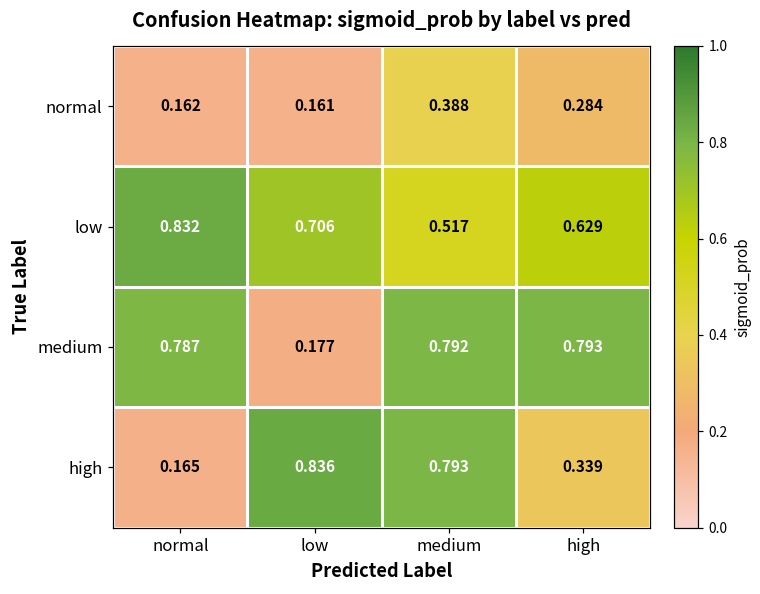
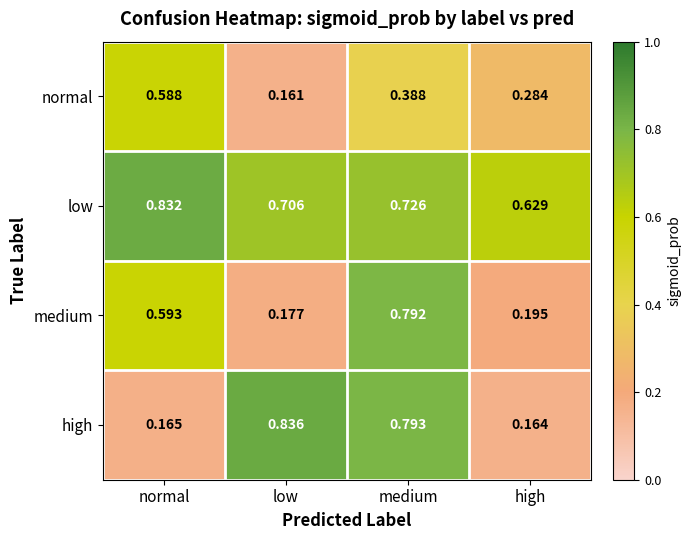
normal, normal: 0.162 -> 0.588
low, medium: 0.517 -> 0.726
medium, normal: 0.787 -> 0.593
medium, high: 0.793 -> 0.195
high, high: 0.339 -> 0.164
